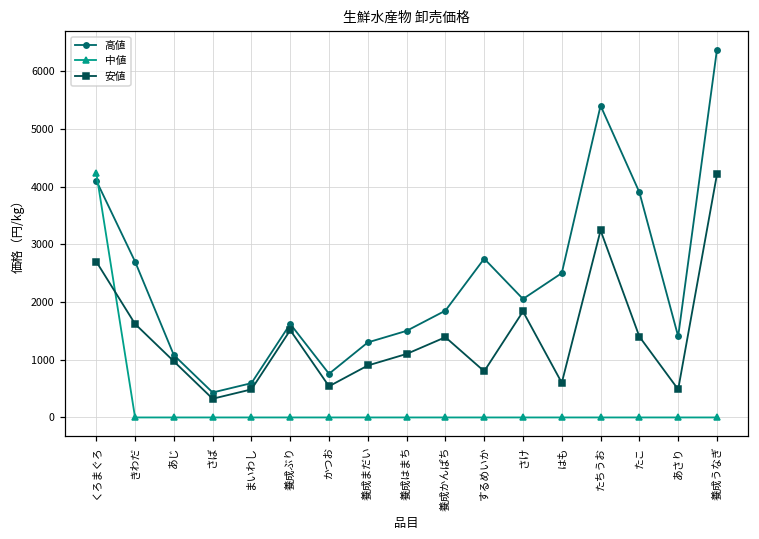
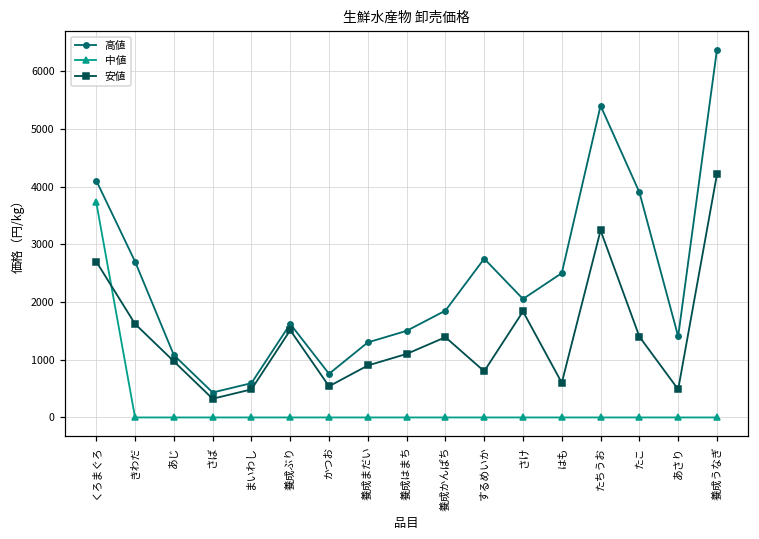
中値, くろまぐろ: 4200 -> 3700
